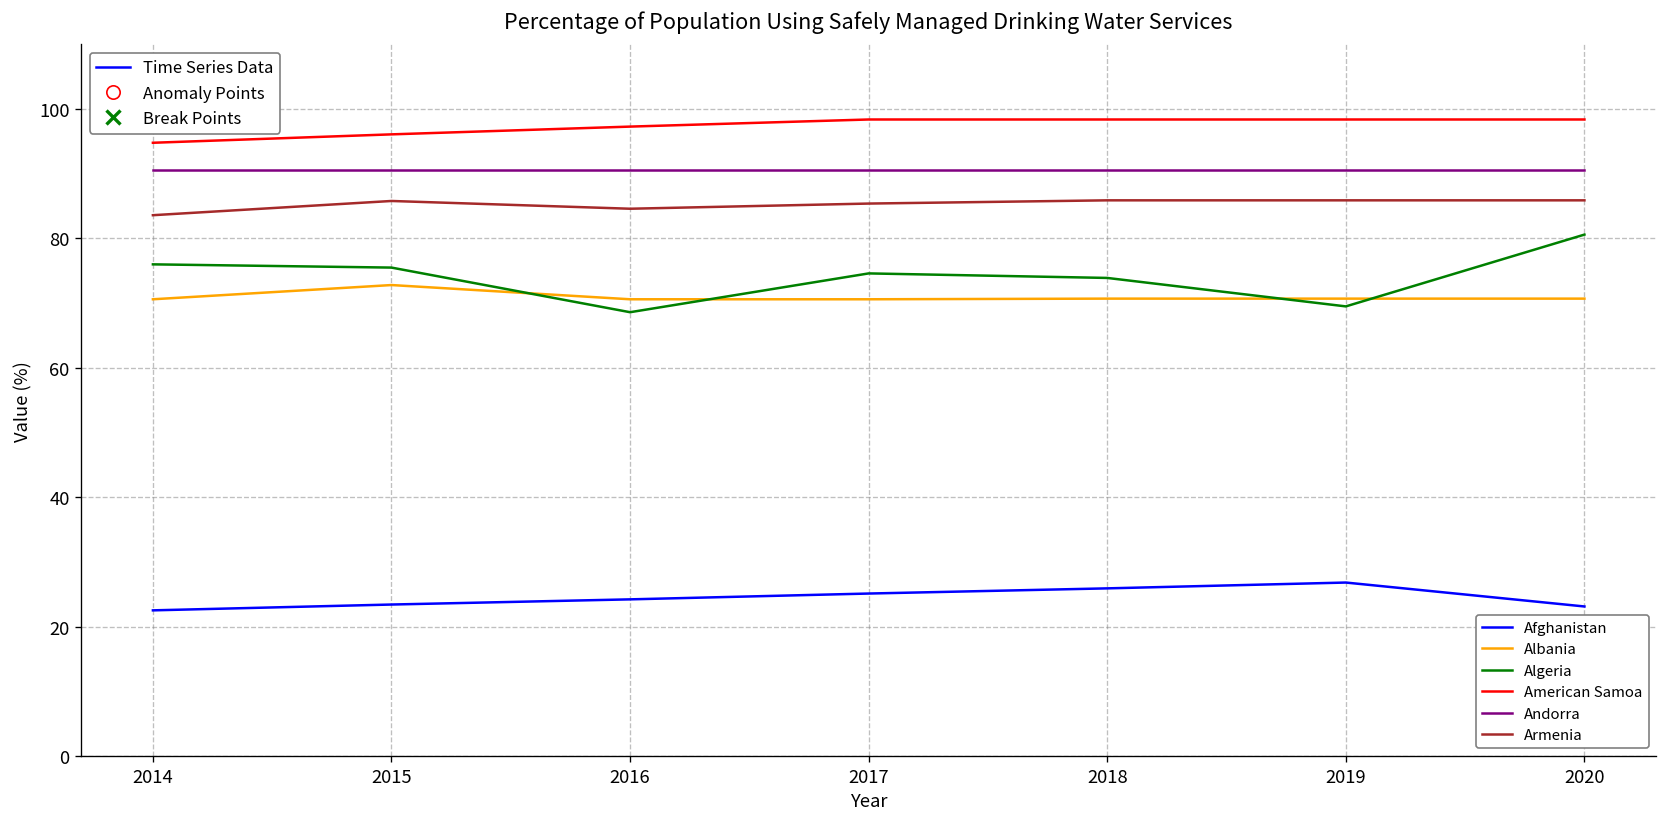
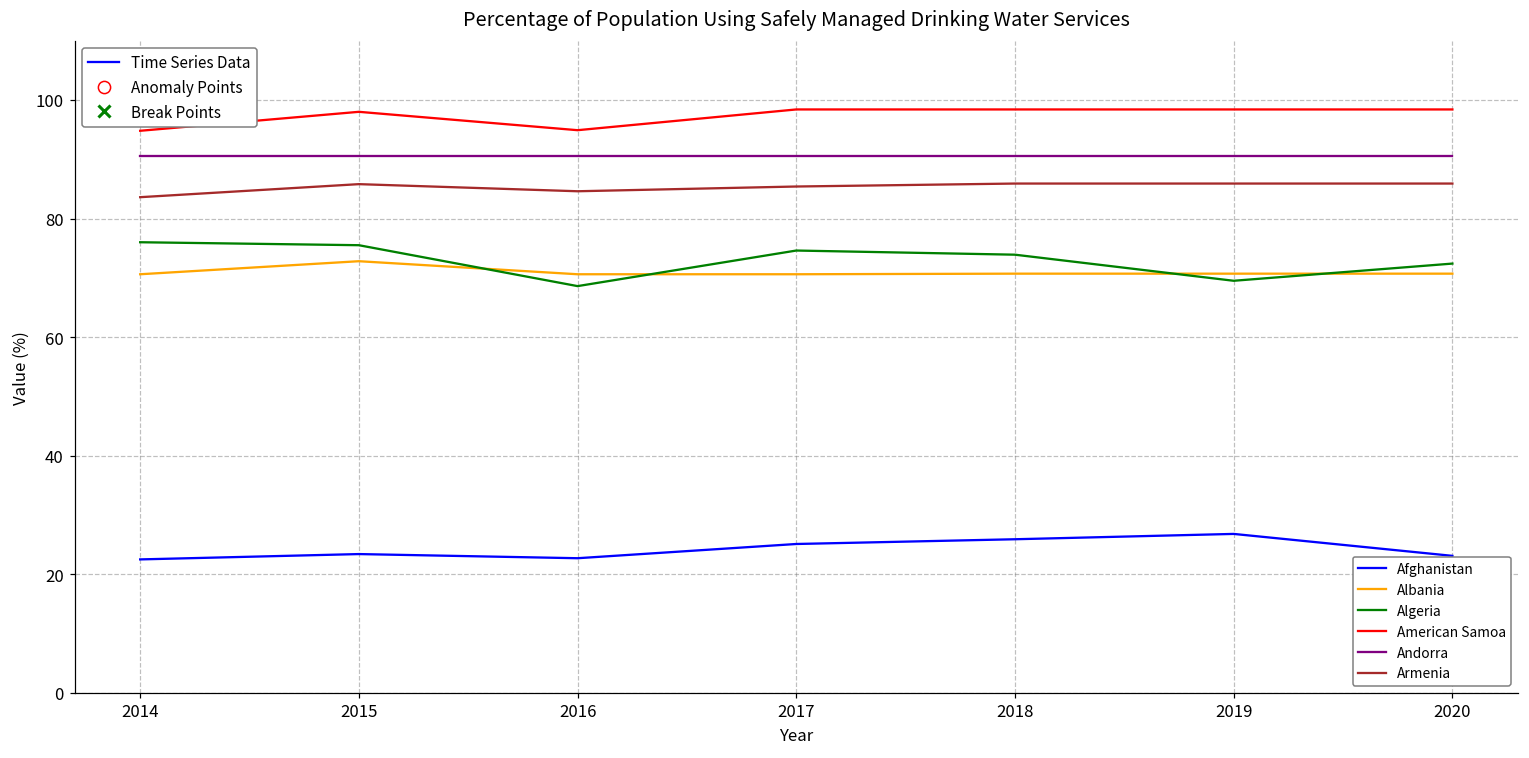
American Samoa, 2015: 96 -> 98
Afghanistan, 2016: 24 -> 23
American Samoa, 2016: 97 -> 95
Algeria, 2020: 81 -> 72
